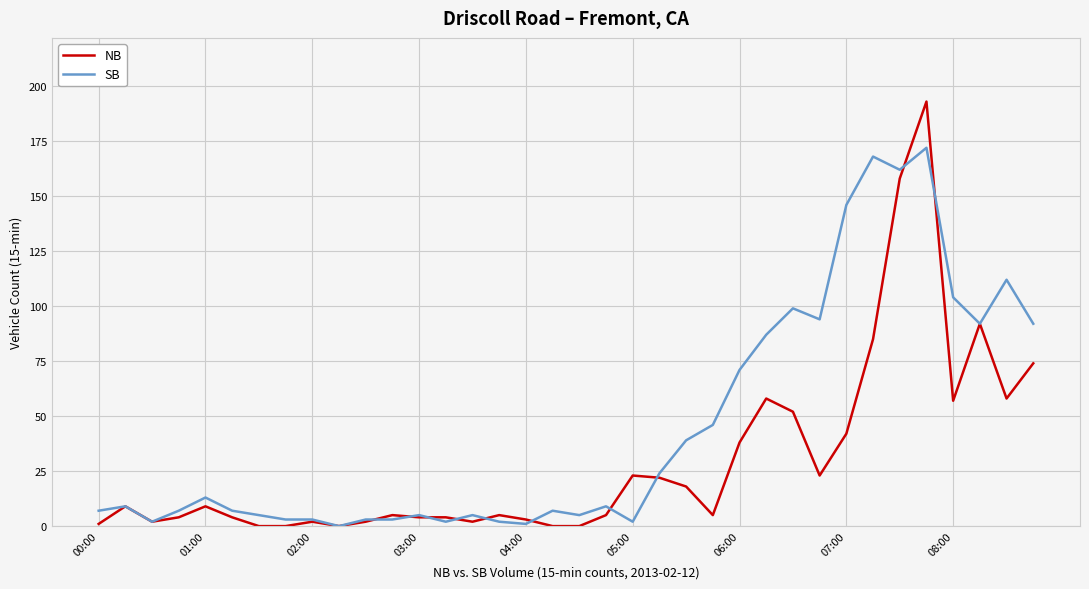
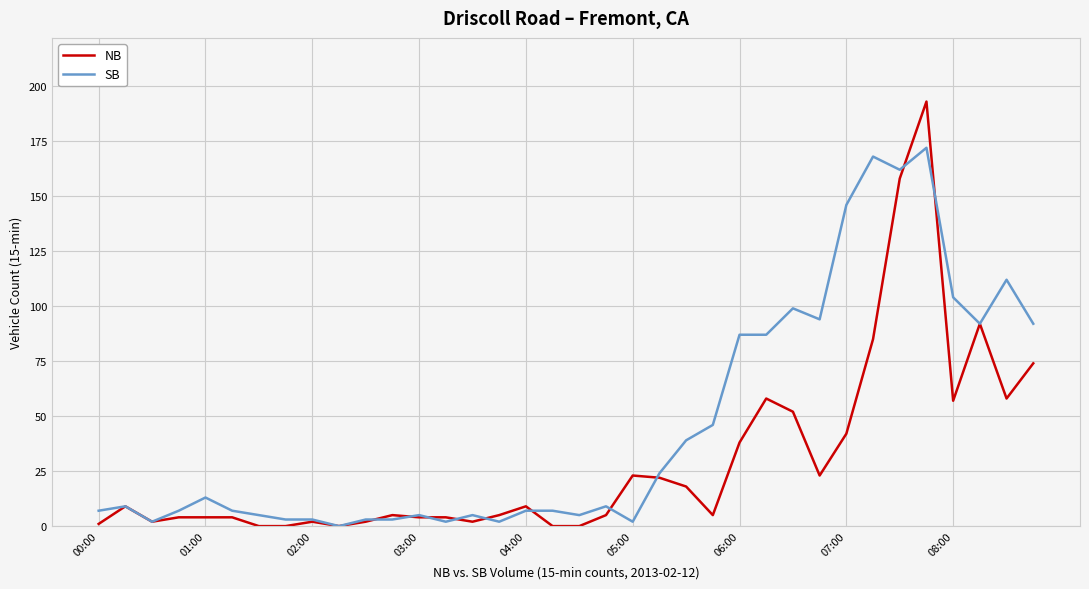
NB, 01:00: 9 -> 4
NB, 04:00: 3 -> 9
SB, 04:00: 1 -> 7
SB, 06:00: 71 -> 87
